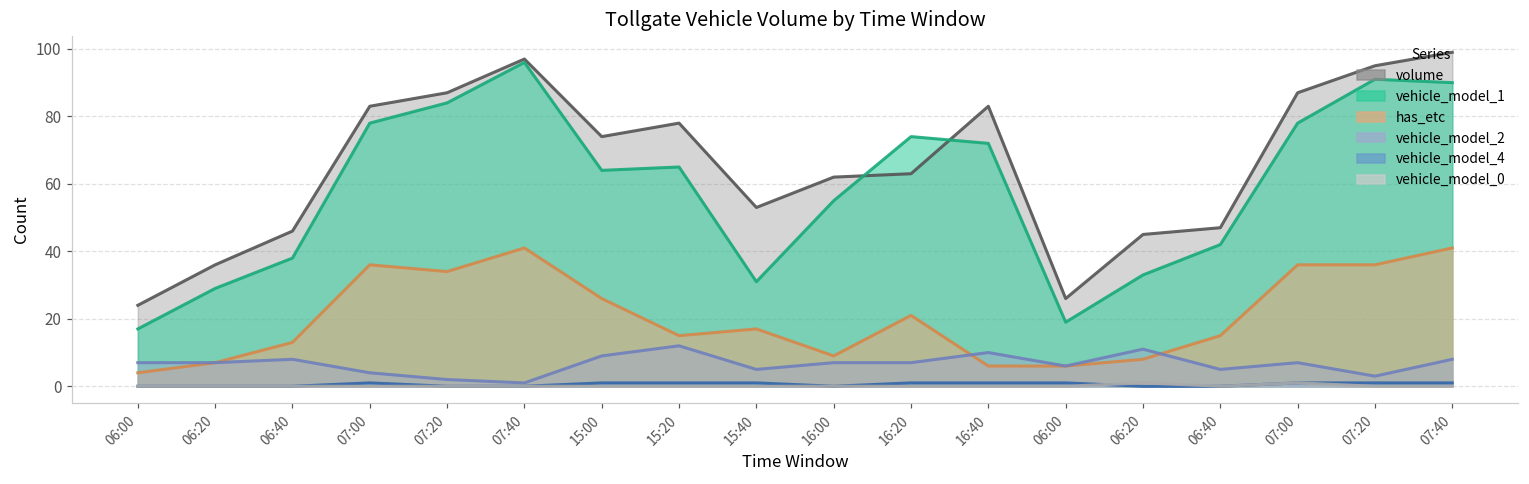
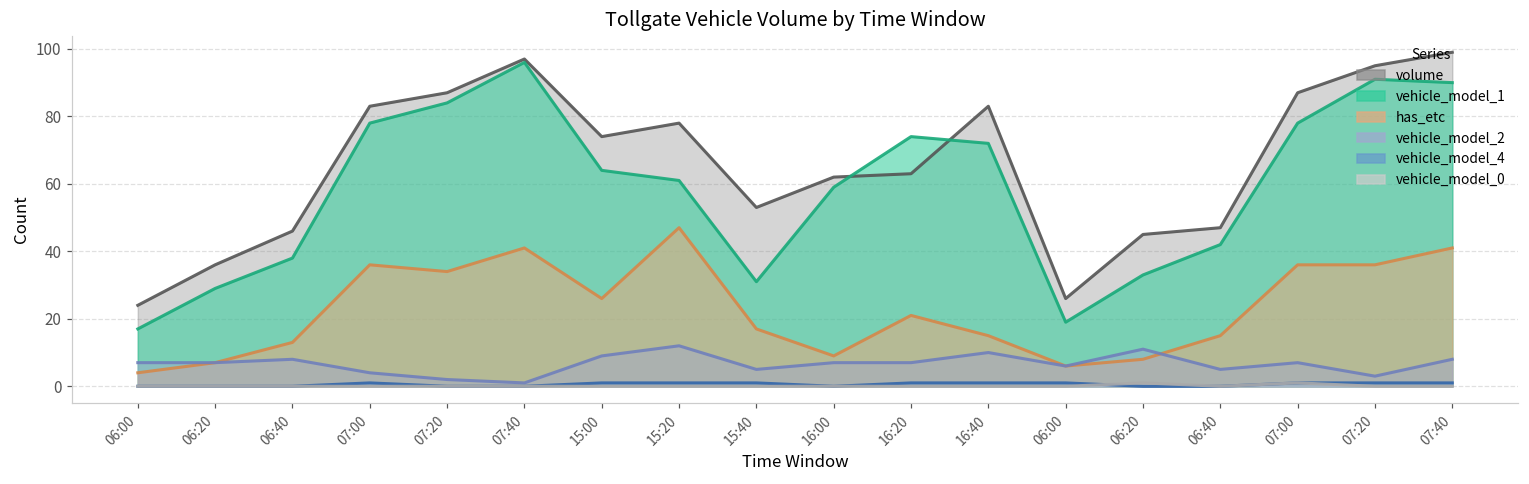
vehicle_model_1, 15:20: 65 -> 61
has_etc, 15:20: 15 -> 47
vehicle_model_1, 16:00: 55 -> 59
has_etc, 16:40: 6 -> 15
